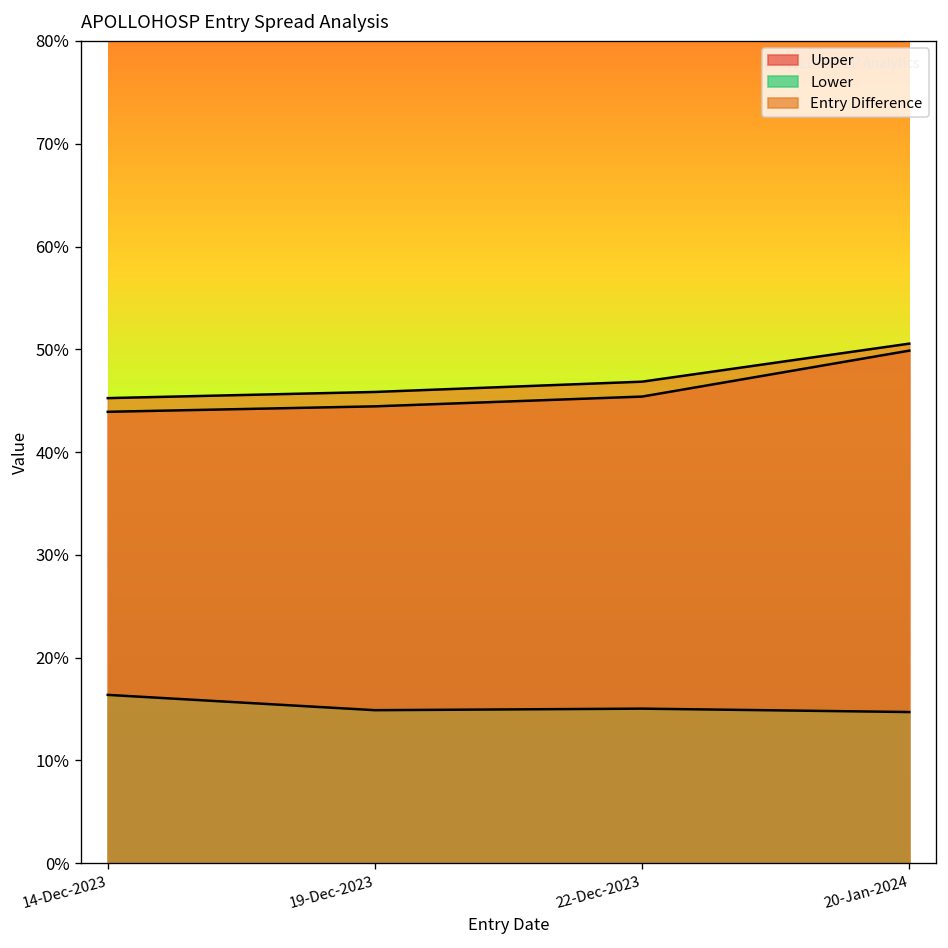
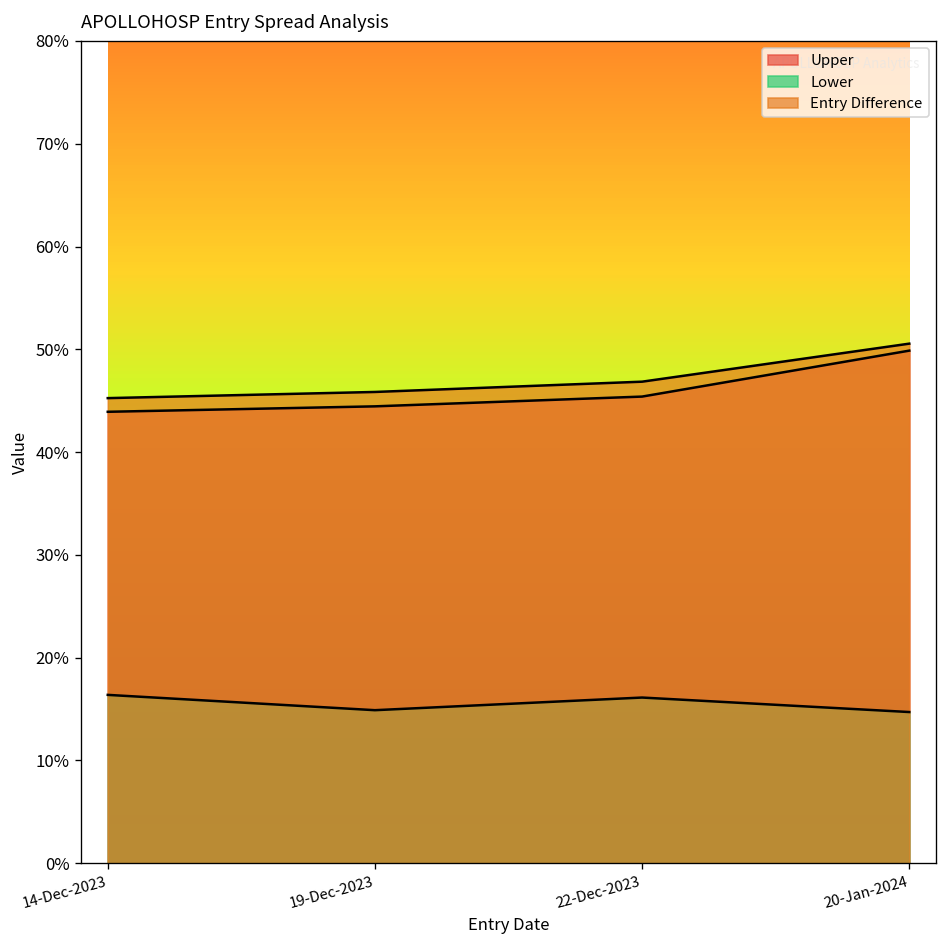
Lower, 22-Dec-2023: 15% -> 16%
